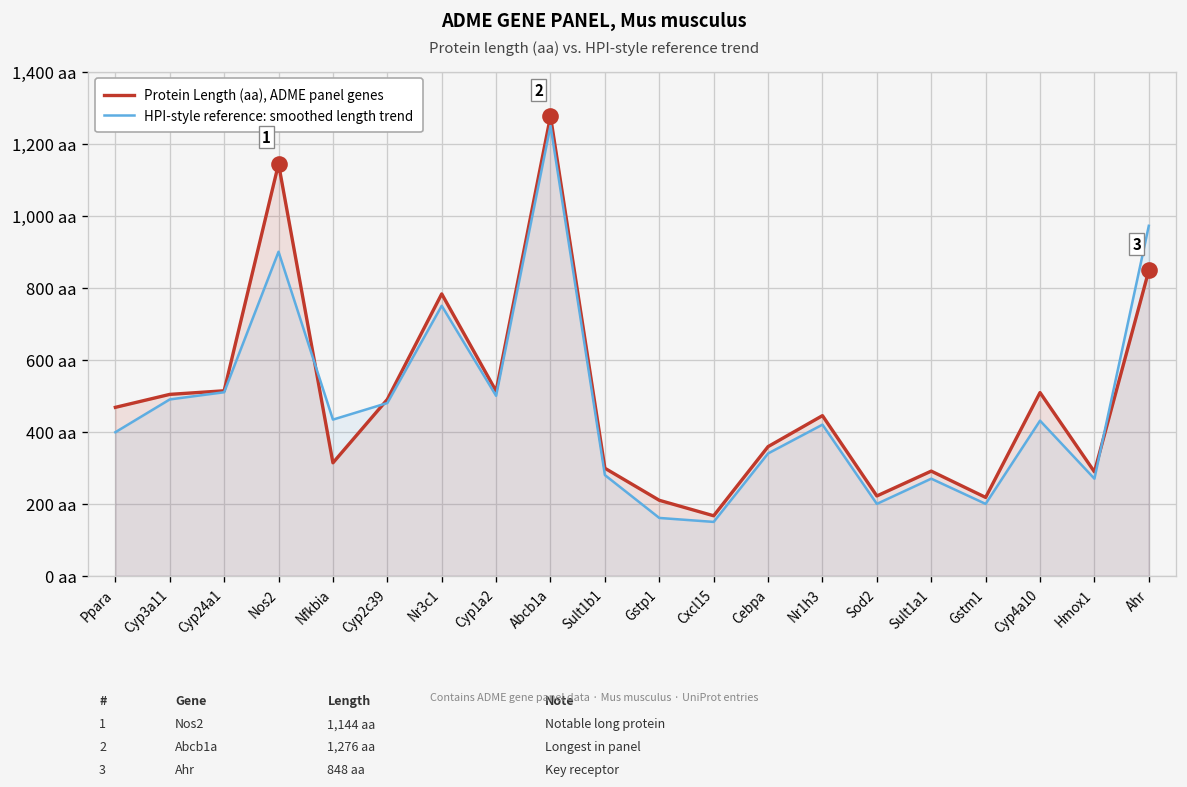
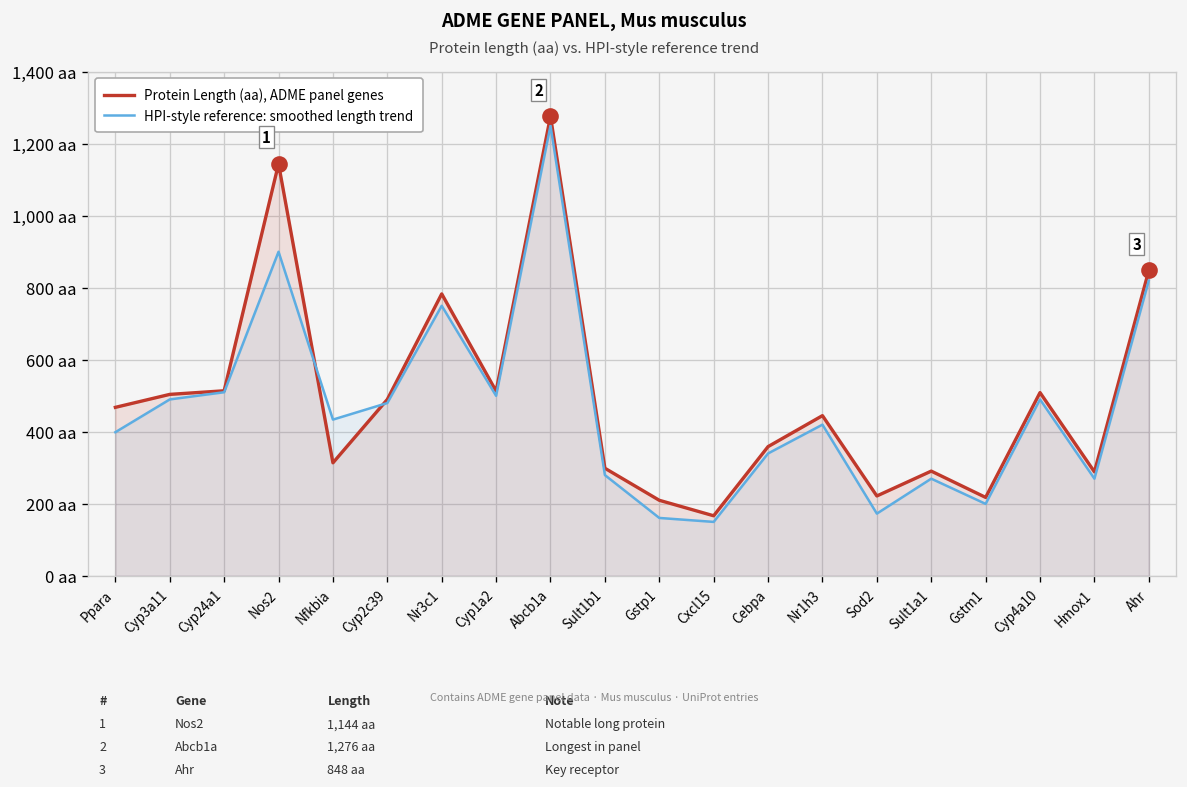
HPI-style reference: smoothed length trend, Sod2: 200 aa -> 170 aa
HPI-style reference: smoothed length trend, Cyp4a10: 430 aa -> 490 aa
HPI-style reference: smoothed length trend, Ahr: 970 aa -> 820 aa
